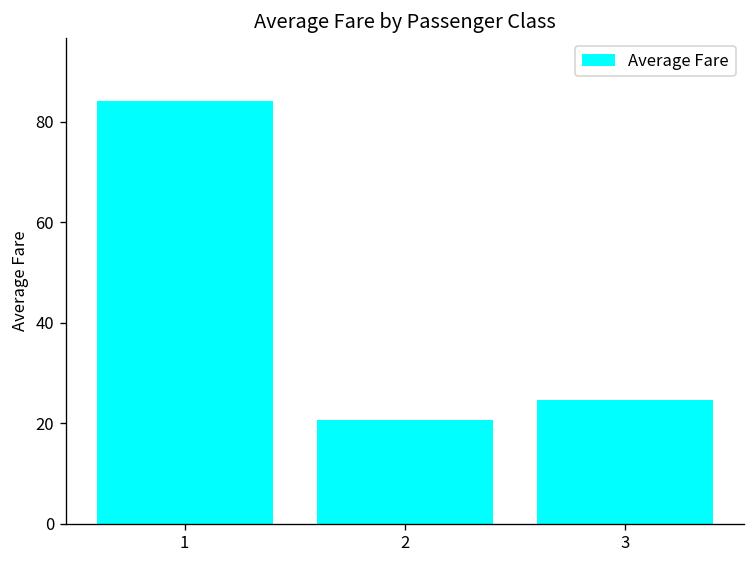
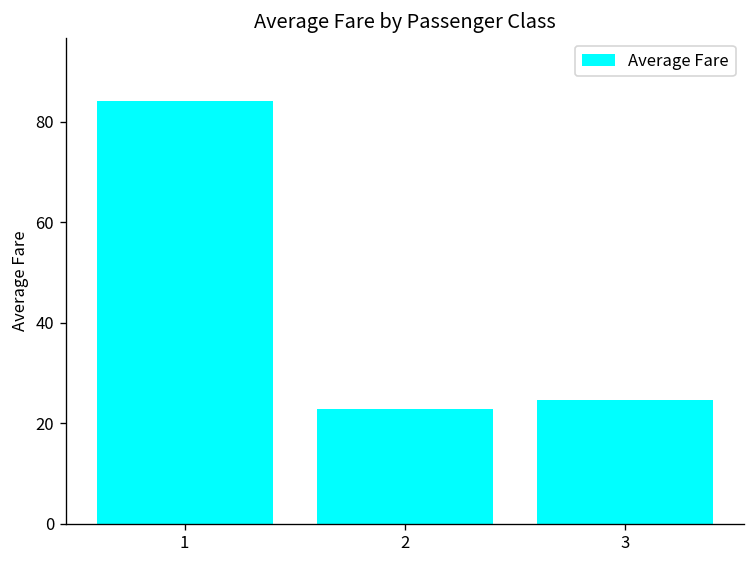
2: 21 -> 23
